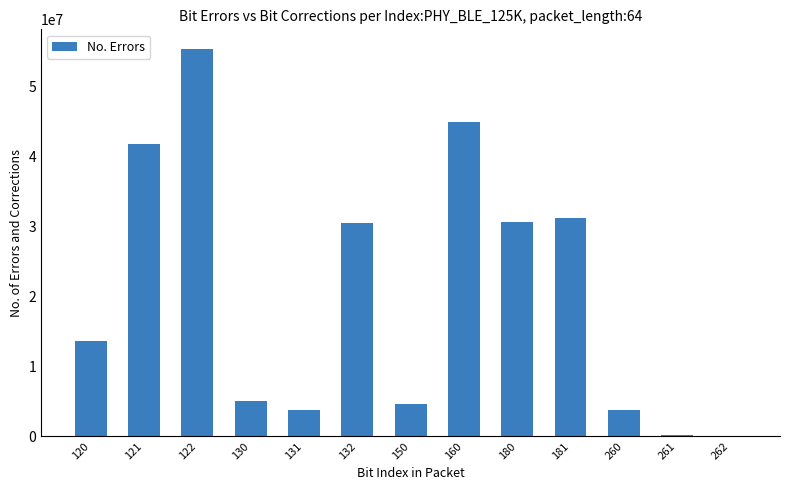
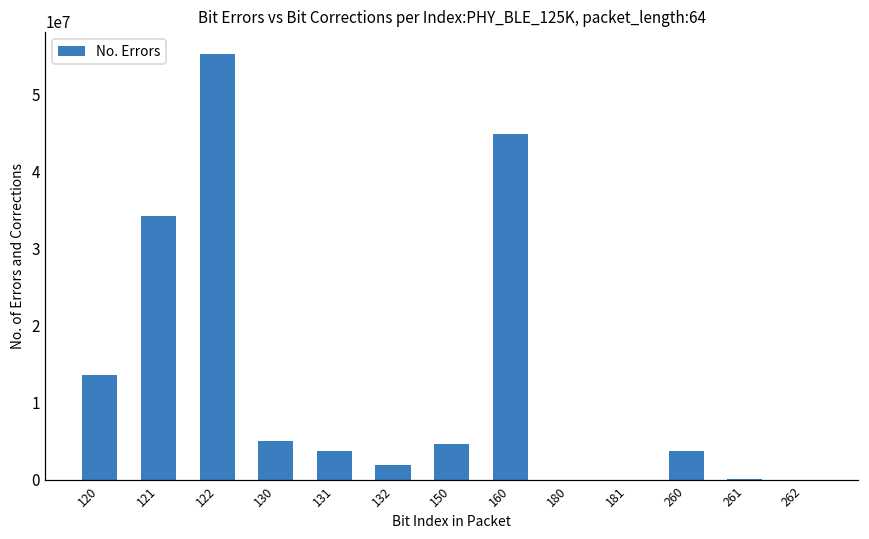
121: 42000000 -> 34000000
132: 31000000 -> 2000000
180: 31000000 -> 0
181: 31000000 -> 0
